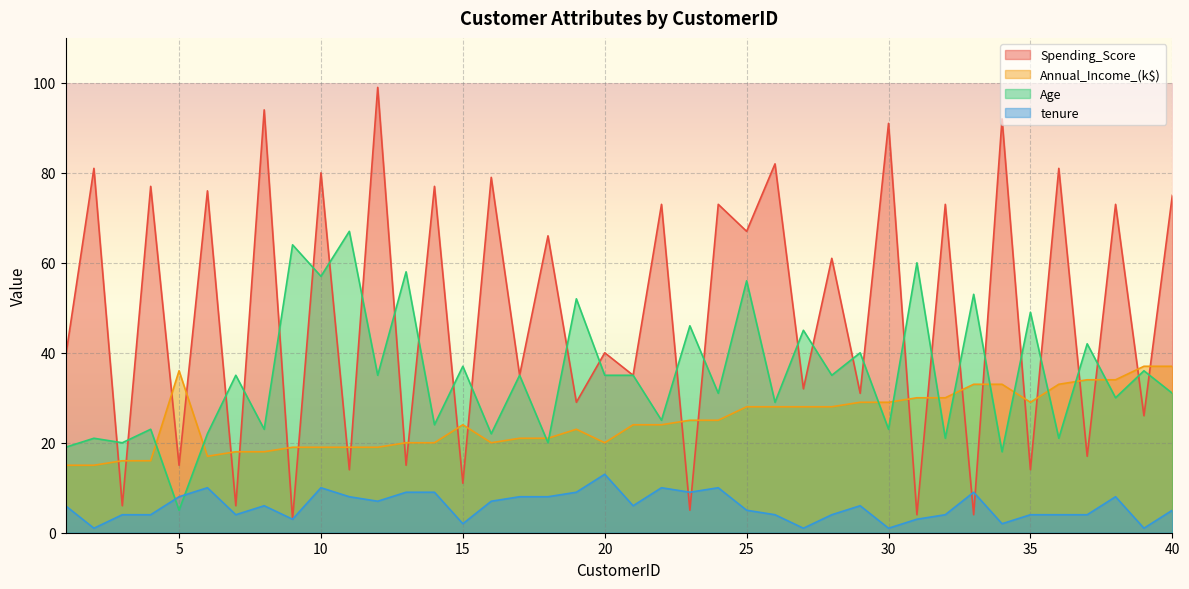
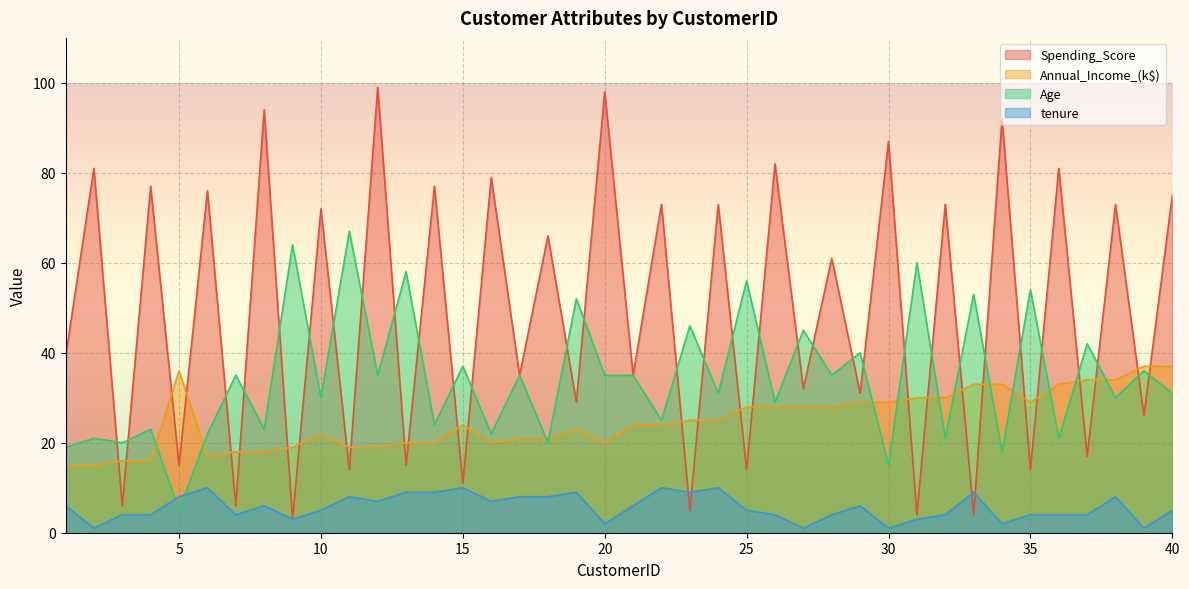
Spending_Score, 10: 80 -> 72
Annual_Income_(k$), 10: 19 -> 22
Age, 10: 57 -> 30
tenure, 10: 10 -> 5
tenure, 15: 2 -> 10
Spending_Score, 20: 40 -> 98
tenure, 20: 13 -> 2
Spending_Score, 25: 67 -> 14
Spending_Score, 30: 91 -> 87
Age, 30: 23 -> 15
Age, 35: 49 -> 54
